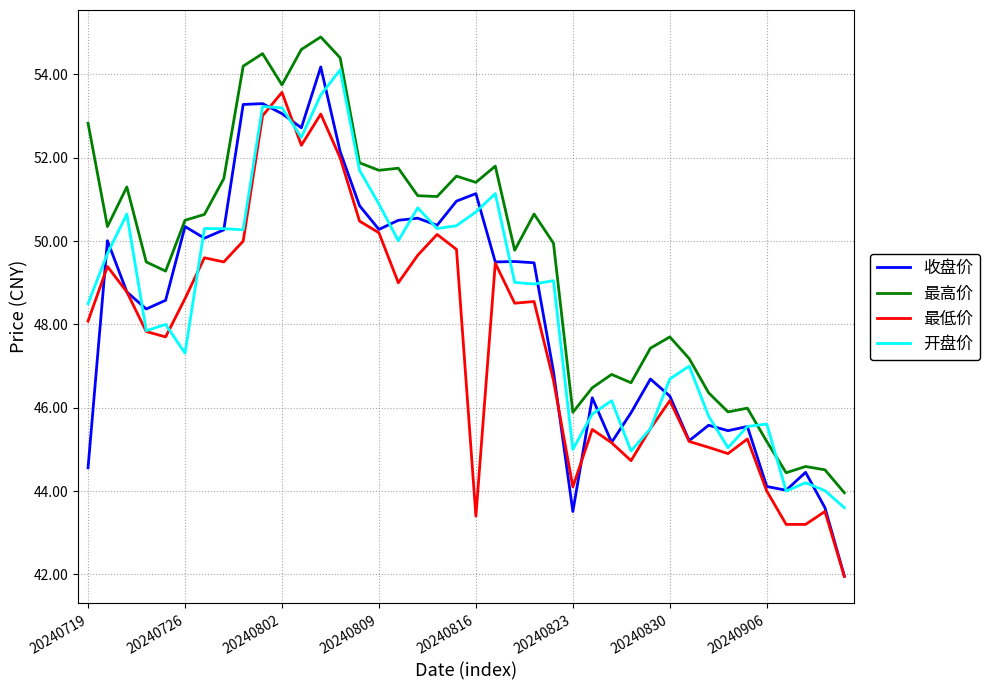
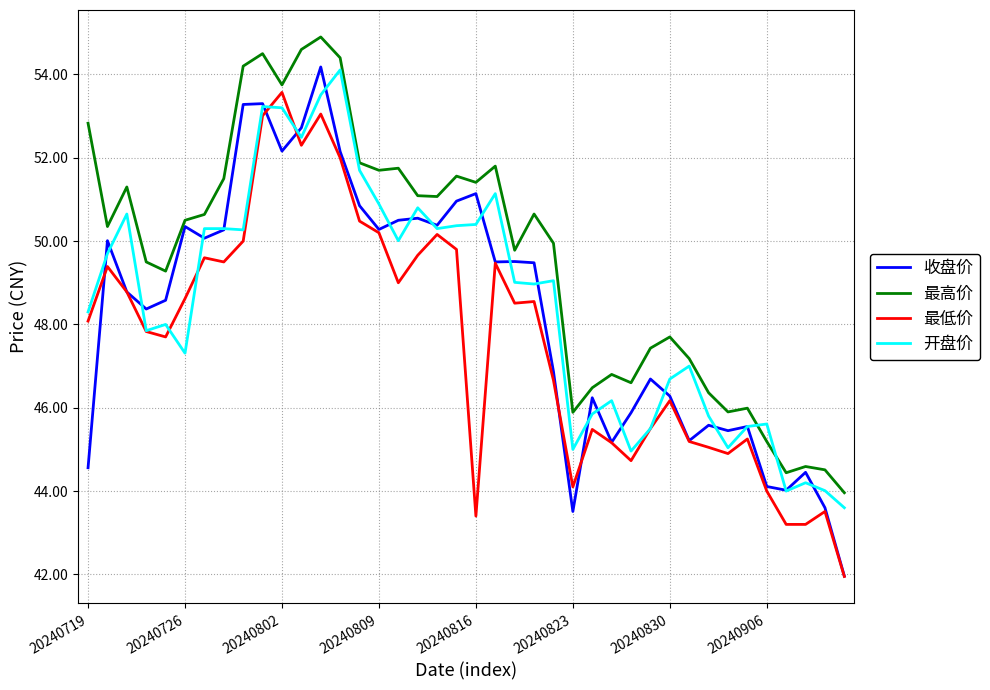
开盘价, 20240719: 48.5 -> 48.3
收盘价, 20240802: 53.1 -> 52.2
开盘价, 20240816: 50.7 -> 50.4
